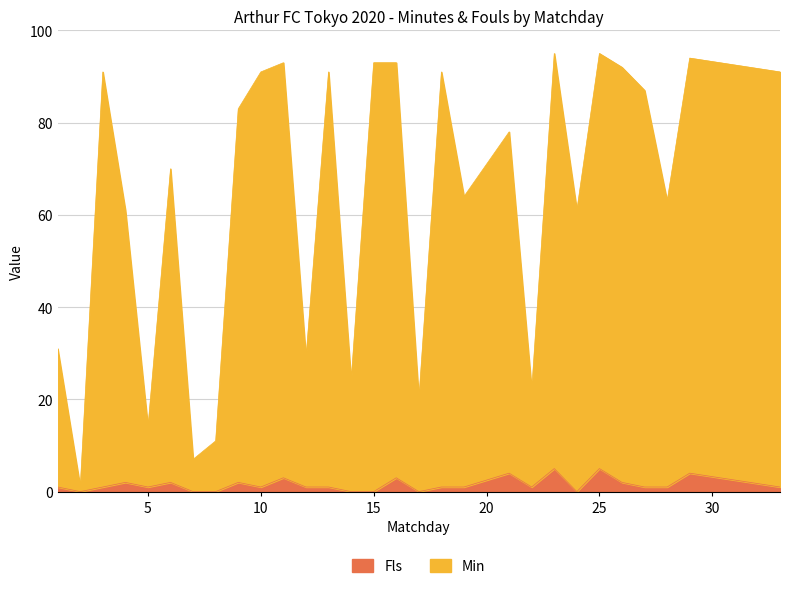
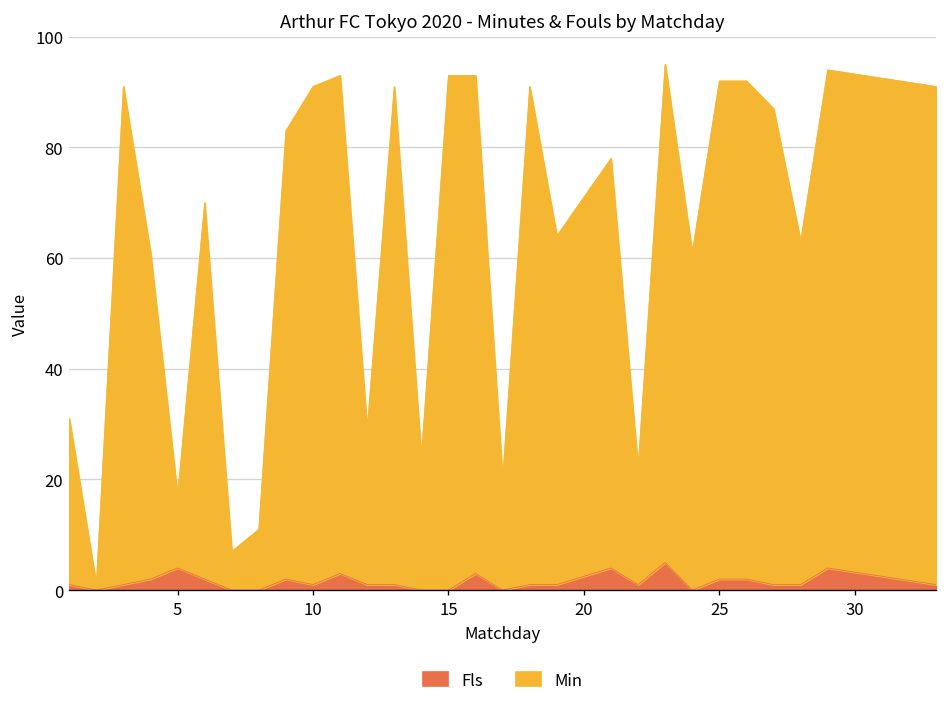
Fls, 5: 1 -> 4
Fls, 25: 5 -> 2
